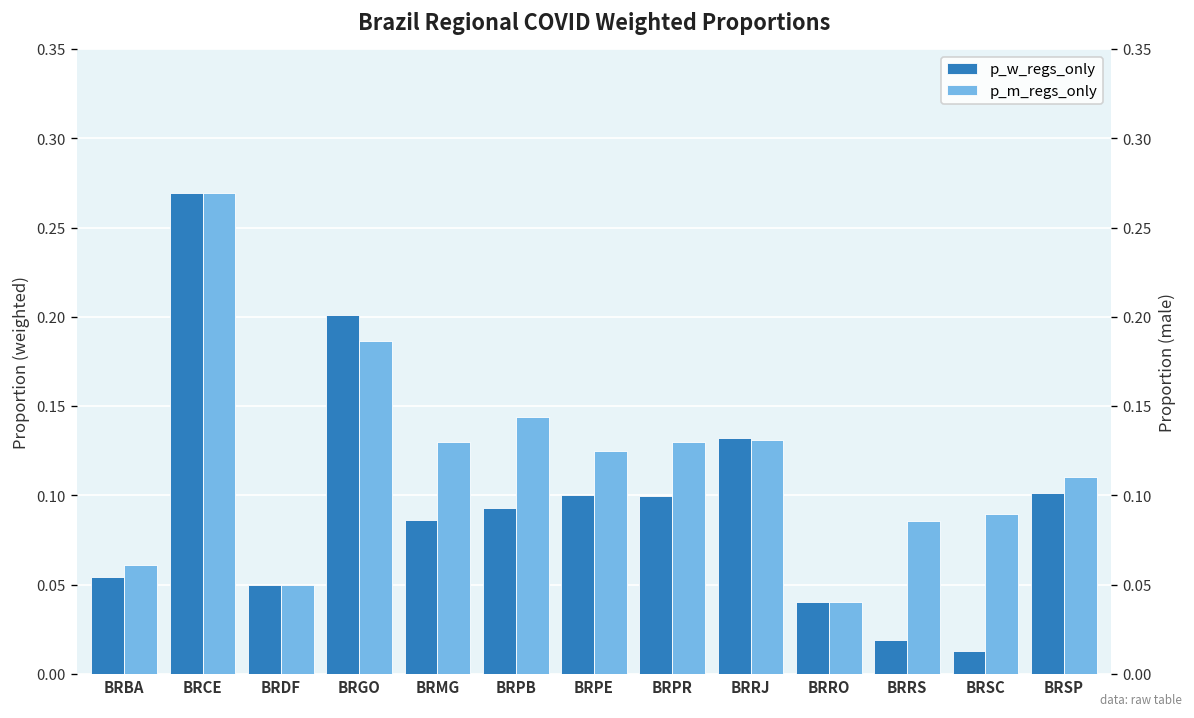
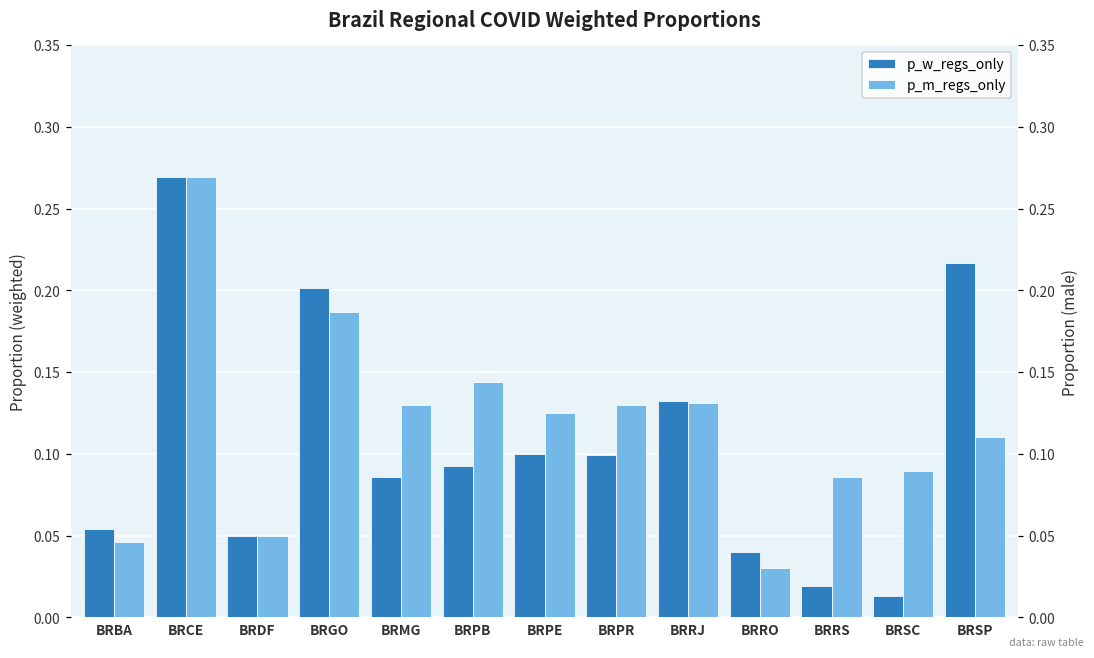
p_m_regs_only, BRBA: 0.061 -> 0.046
p_m_regs_only, BRRO: 0.04 -> 0.03
p_w_regs_only, BRSP: 0.101 -> 0.217
